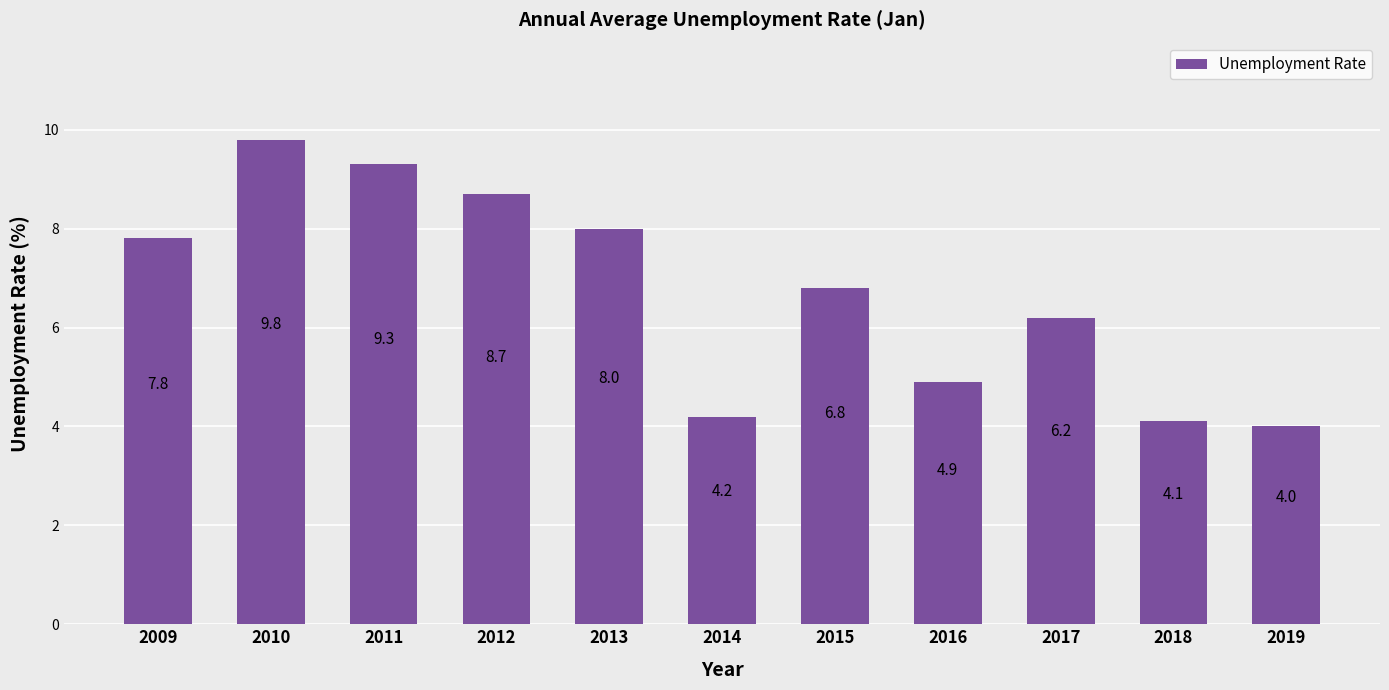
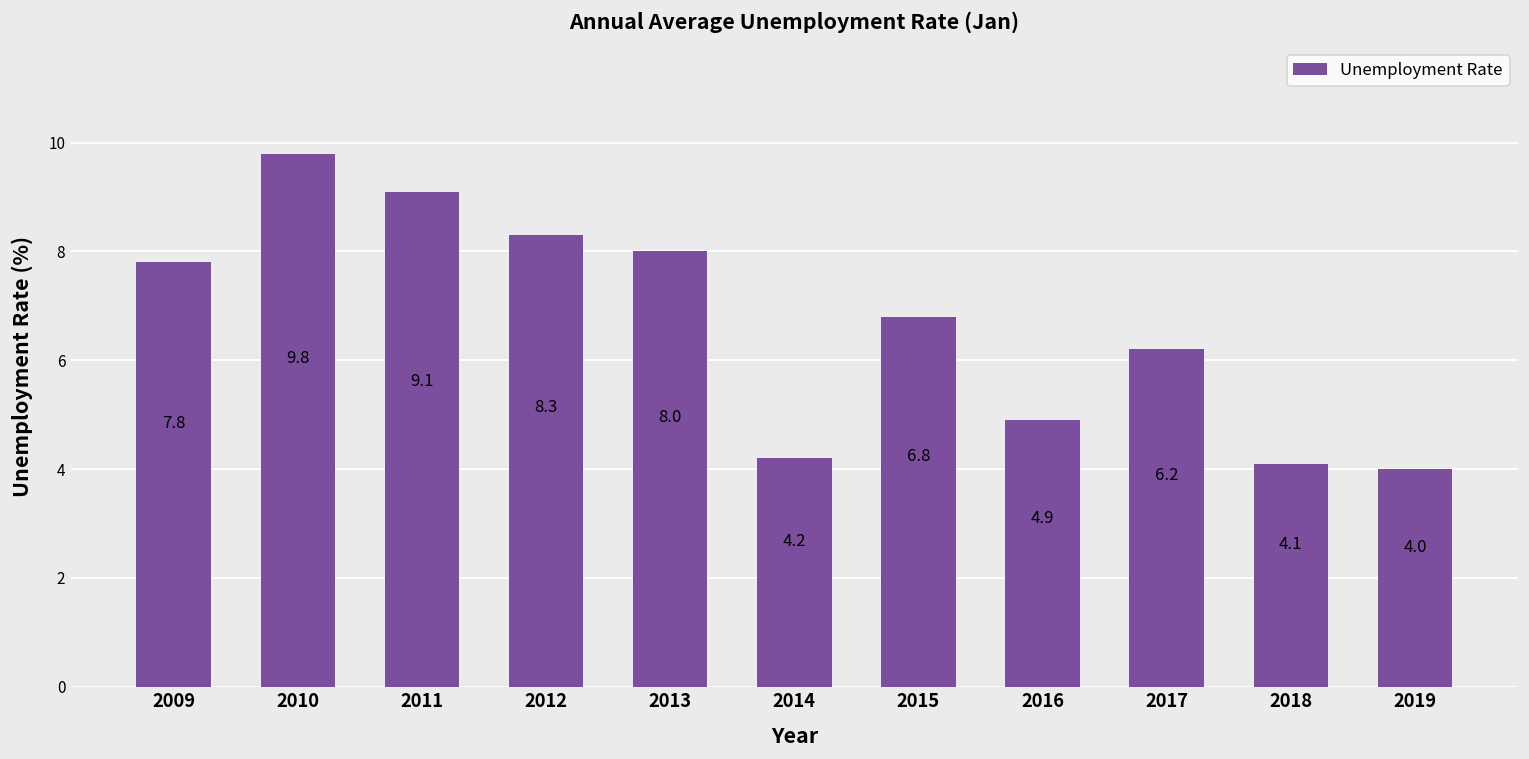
2011: 9.3 -> 9.1
2012: 8.7 -> 8.3
